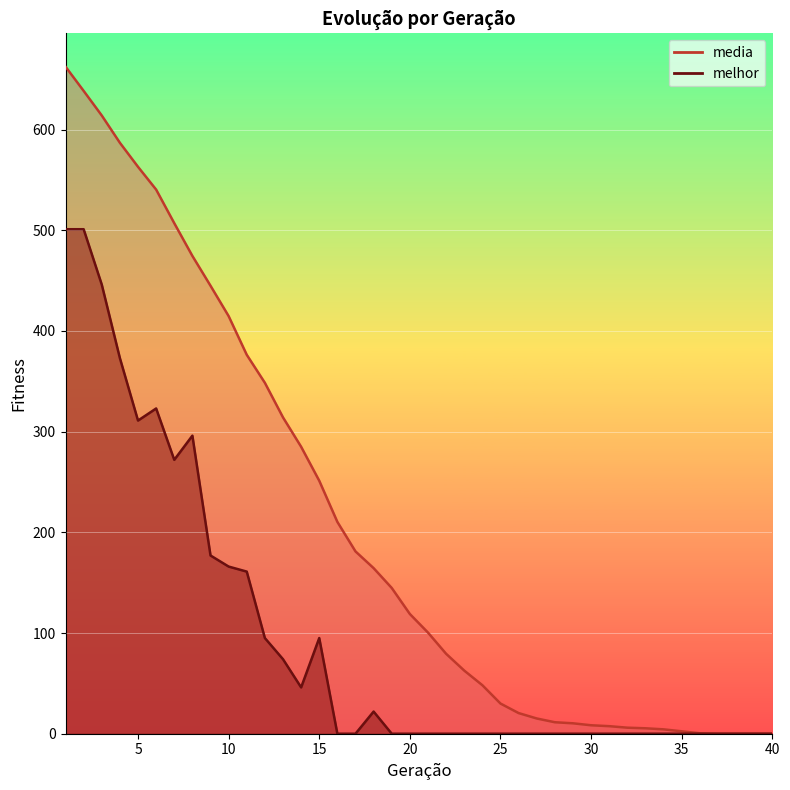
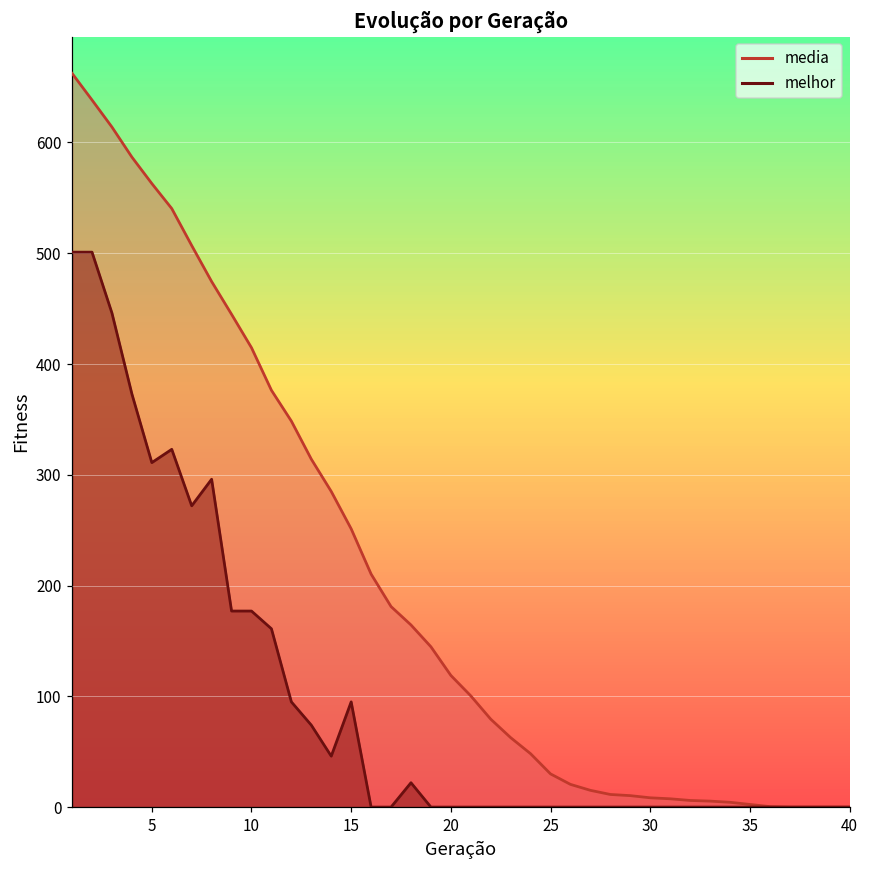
melhor, 10: 166 -> 177
